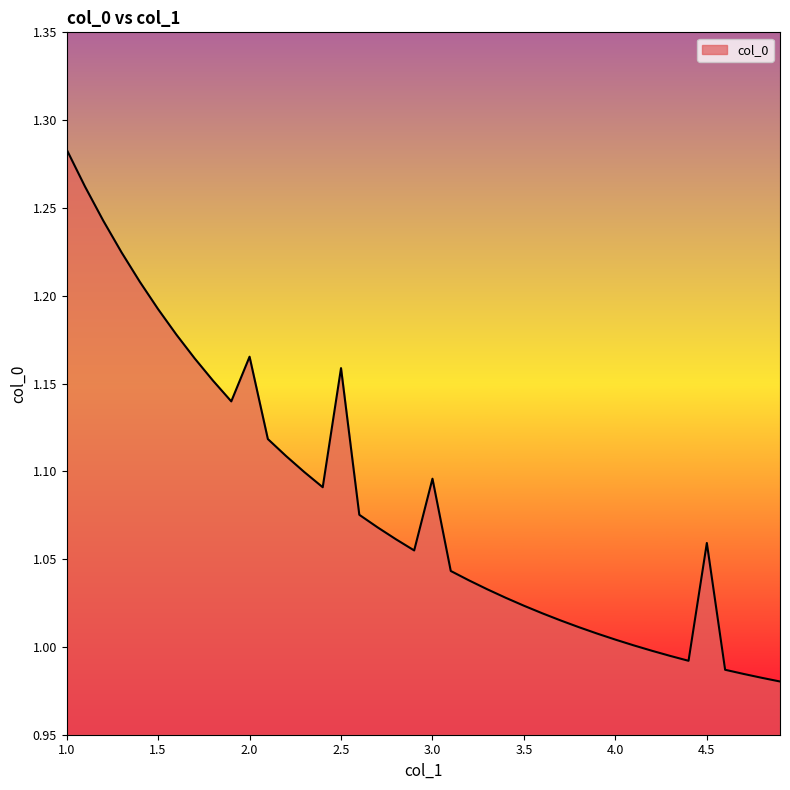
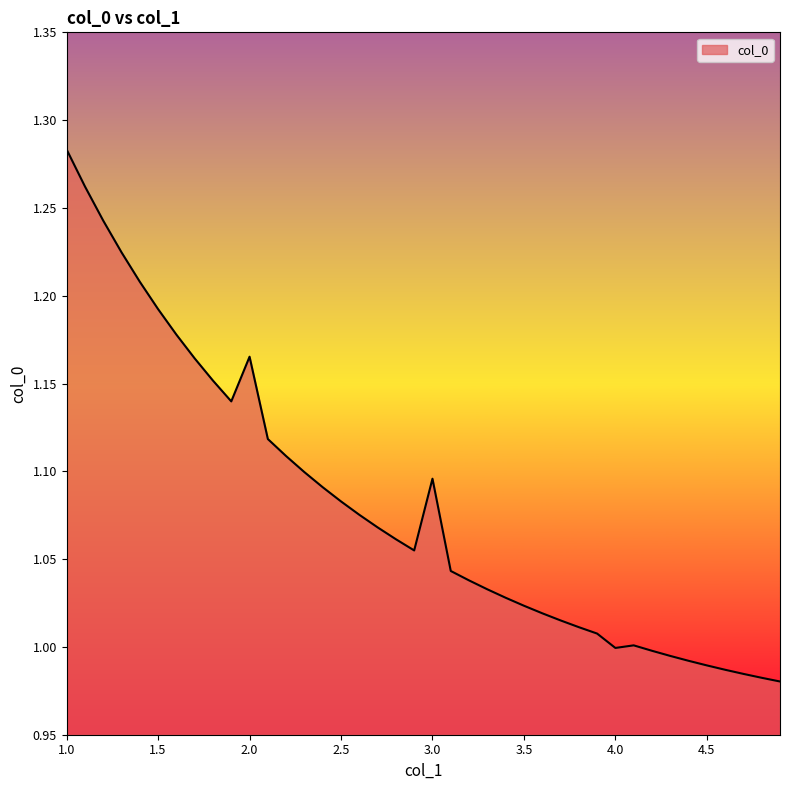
2.5: 1.159 -> 1.083
4.0: 1.004 -> 0.999
4.5: 1.059 -> 0.989
